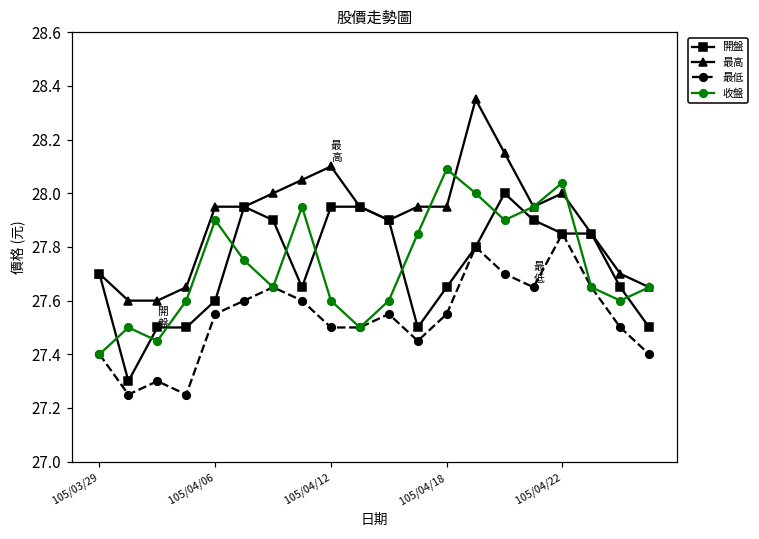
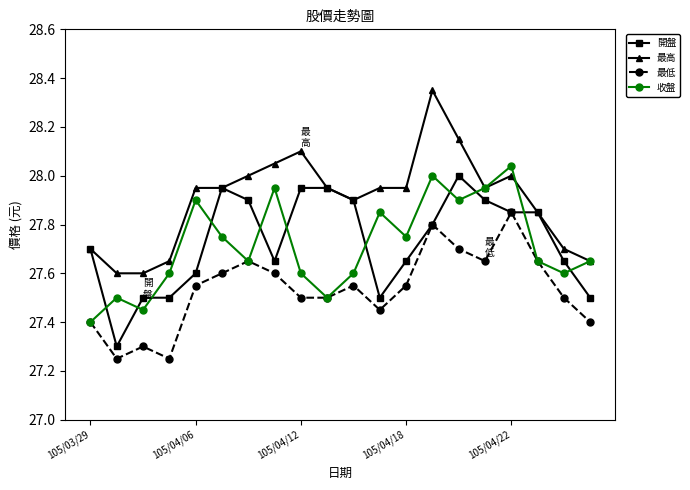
收盤, 105/04/18: 28.09 -> 27.75
